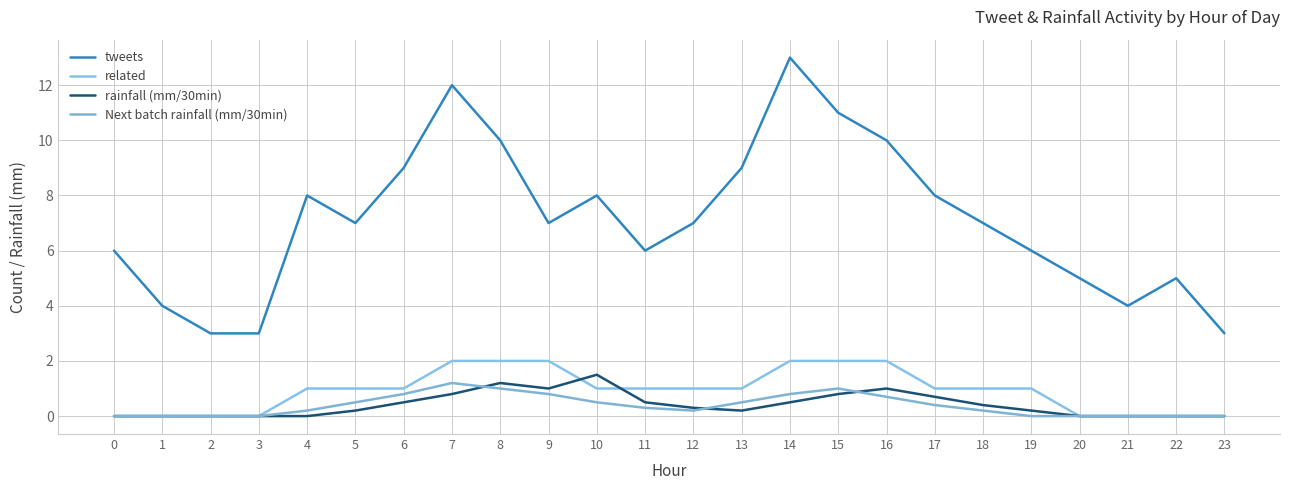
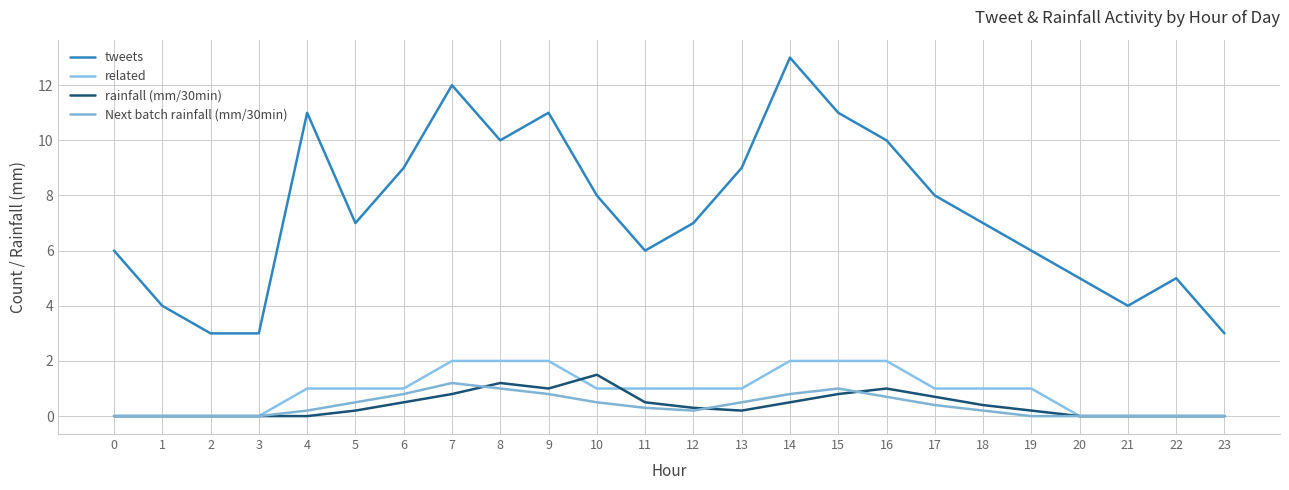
tweets, 4: 8 -> 11
tweets, 9: 7 -> 11
